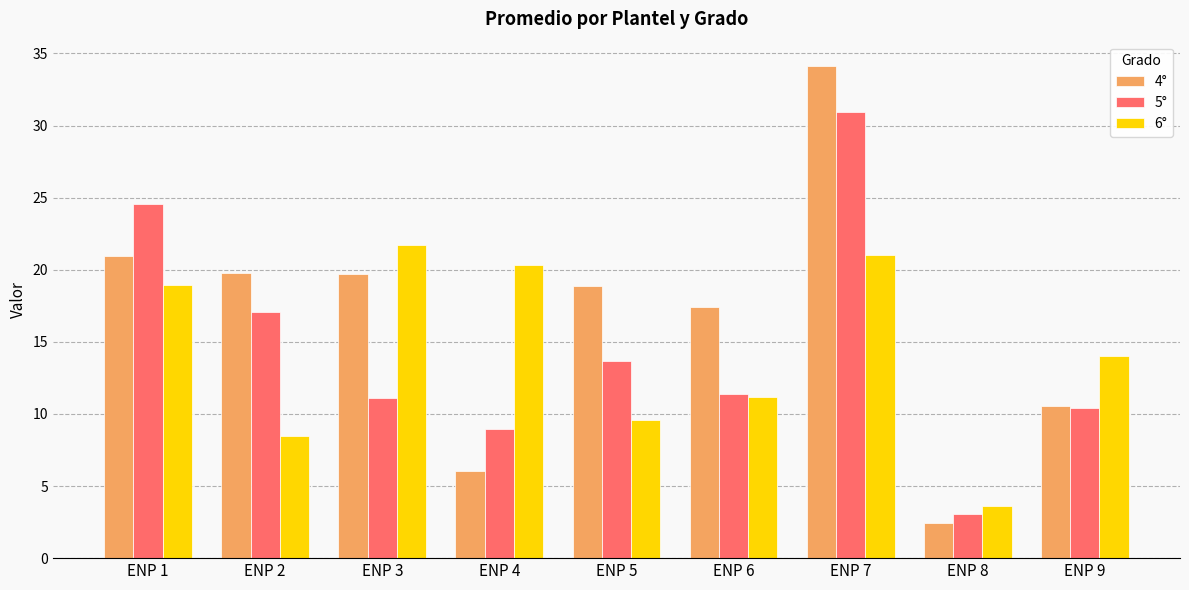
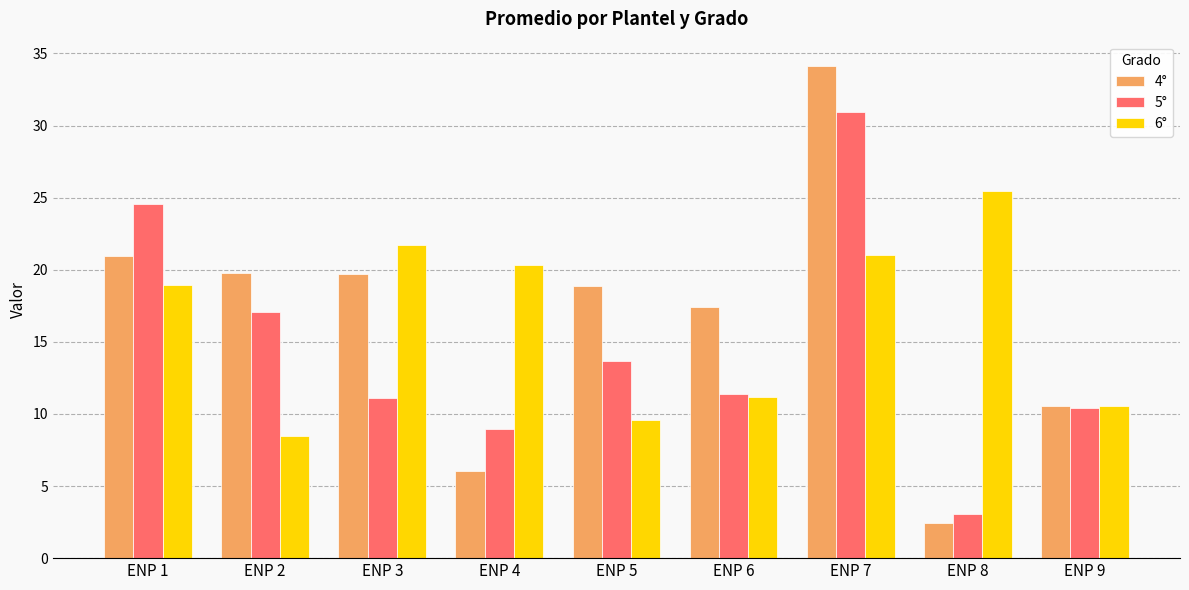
6°, ENP 8: 3.6 -> 25.5
6°, ENP 9: 14.0 -> 10.5
